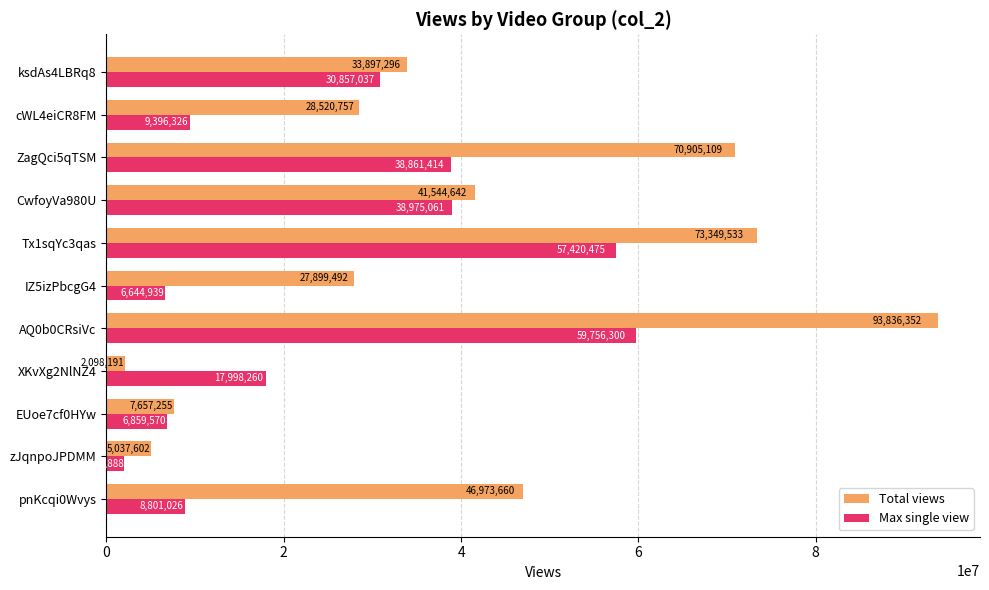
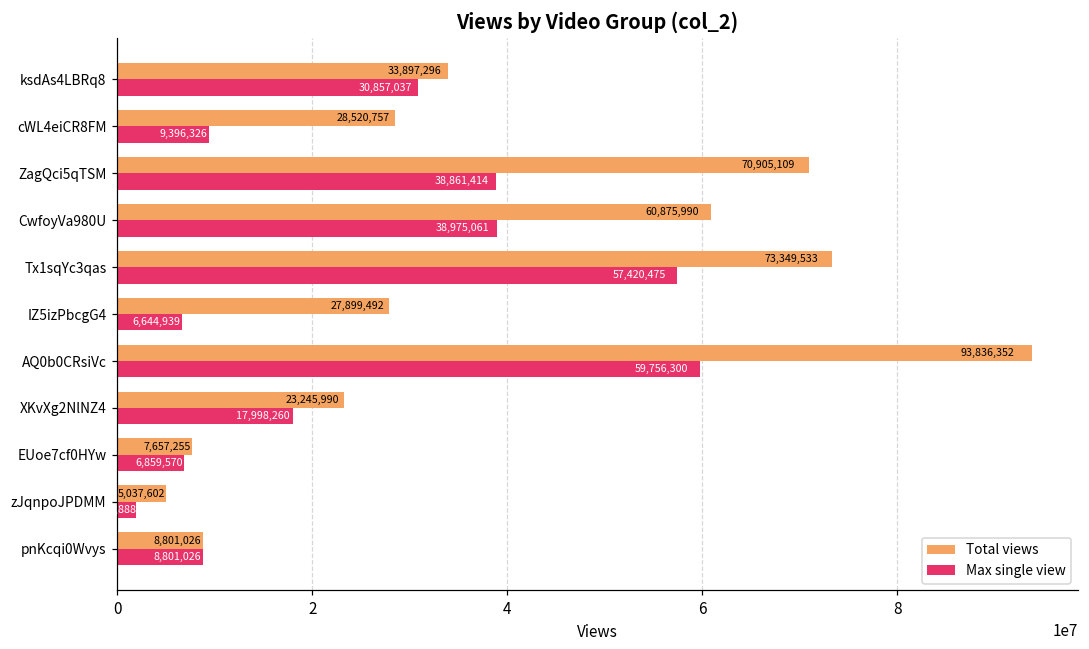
Total views, CwfoyVa980U: 41,544,642 -> 60,875,990
Total views, XKvXg2NlNZ4: 2,098,191 -> 23,245,990
Total views, pnKcqi0Wvys: 46,973,660 -> 8,801,026
